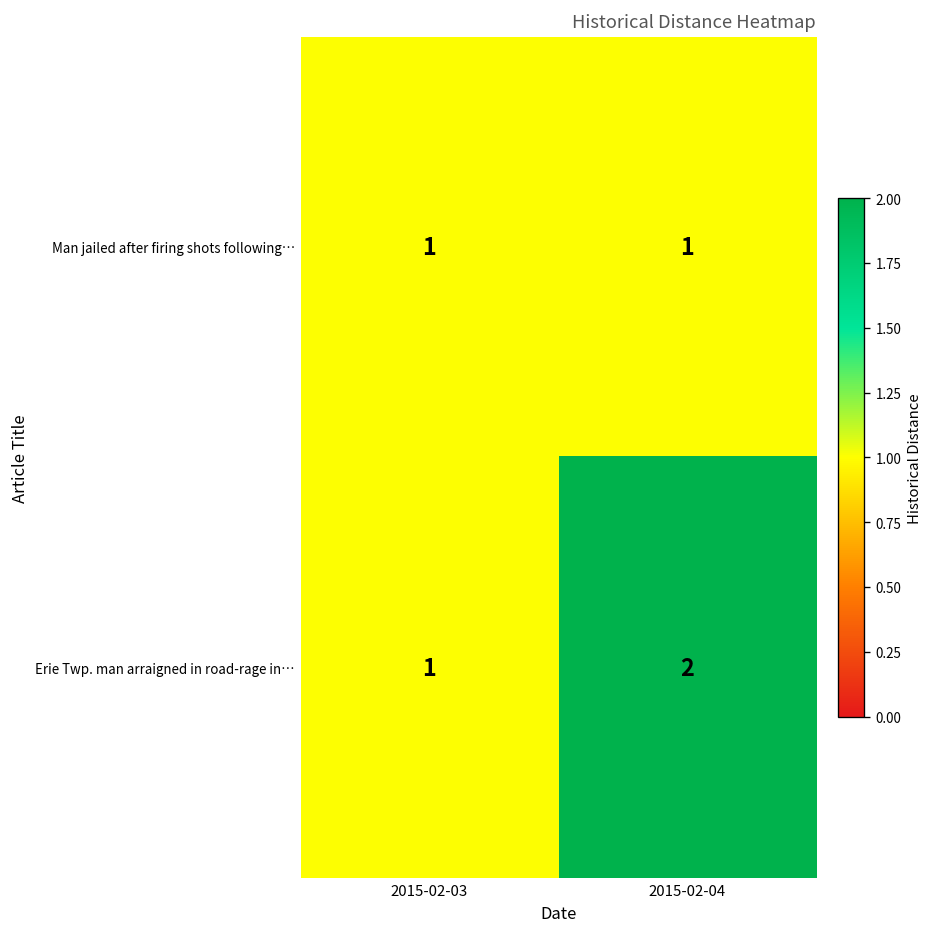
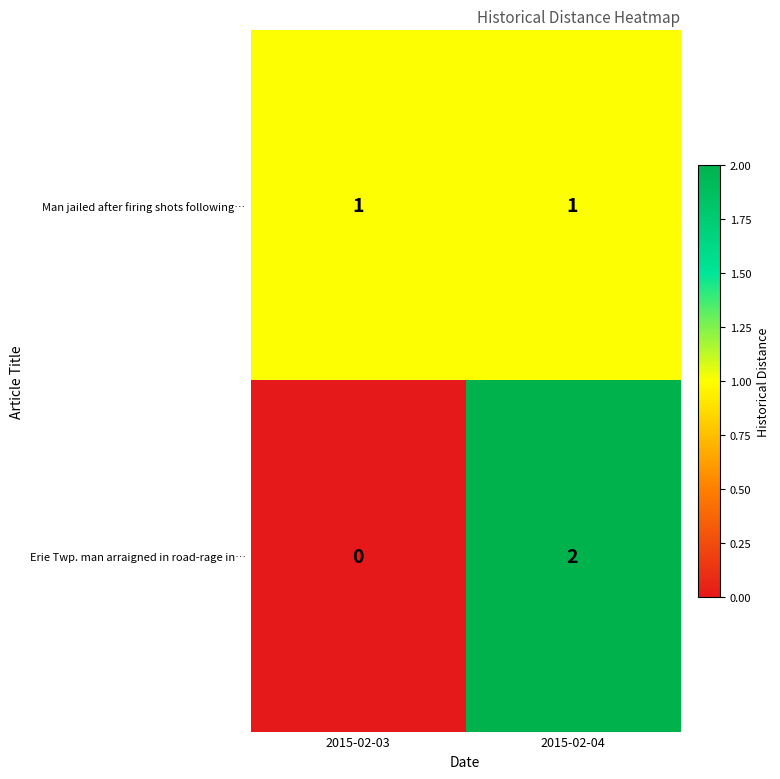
Erie Twp. man arraigned in road-rage in…, 2015-02-03: 1 -> 0
